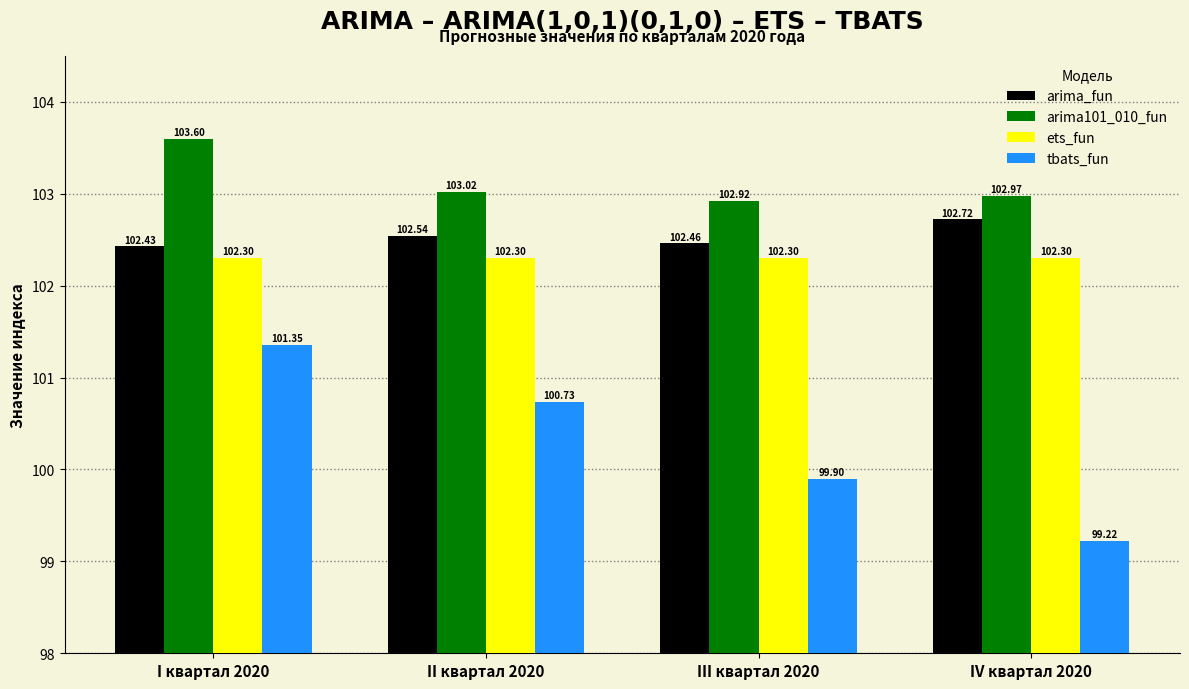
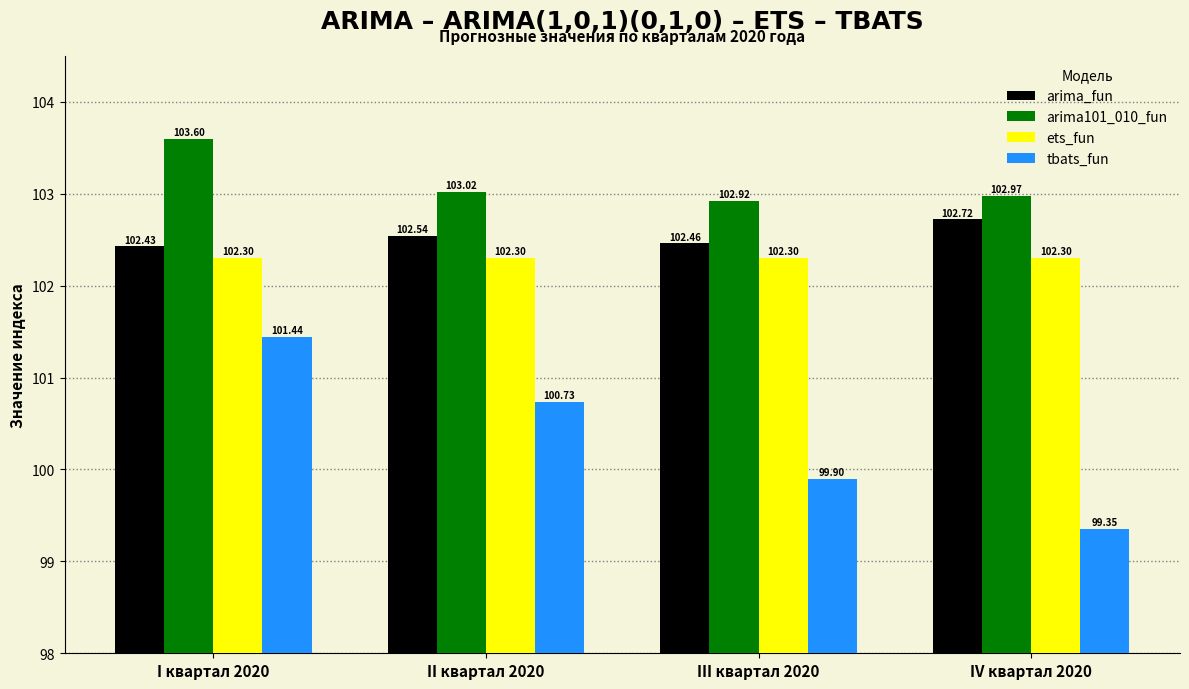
tbats_fun, I квартал 2020: 101.35 -> 101.44
tbats_fun, IV квартал 2020: 99.22 -> 99.35
